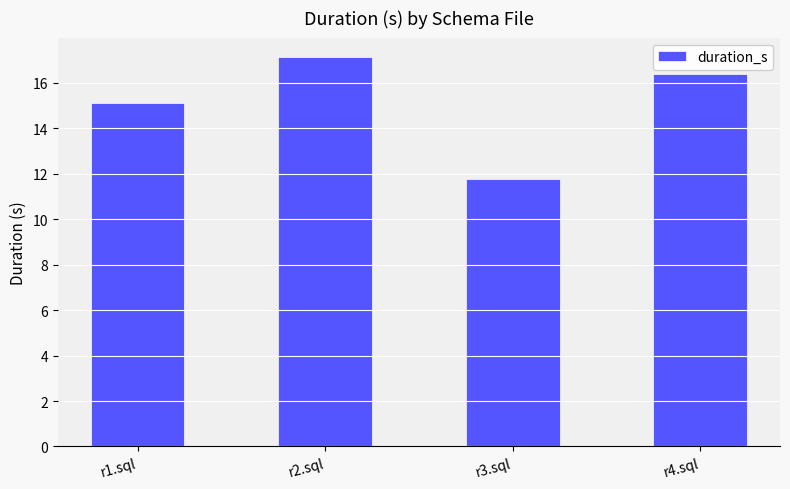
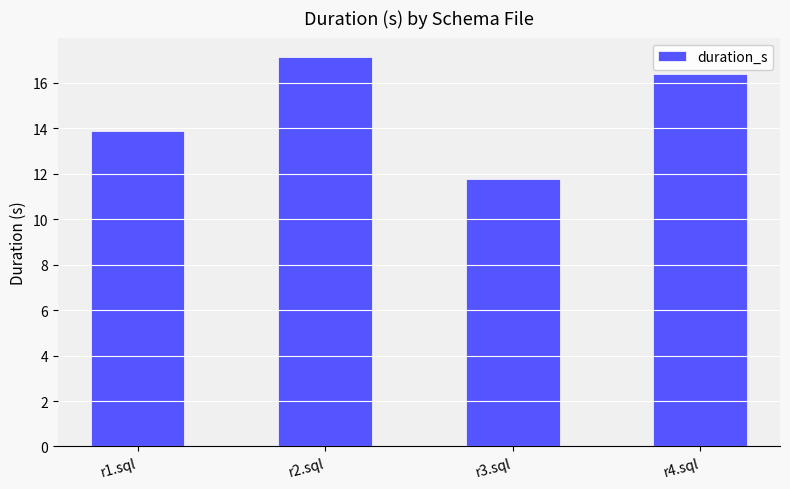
r1.sql: 15.1 -> 13.9
